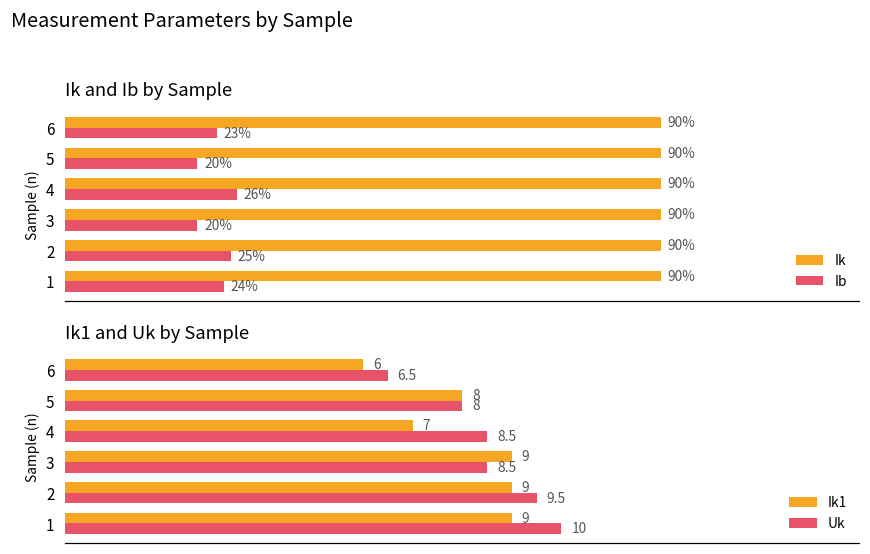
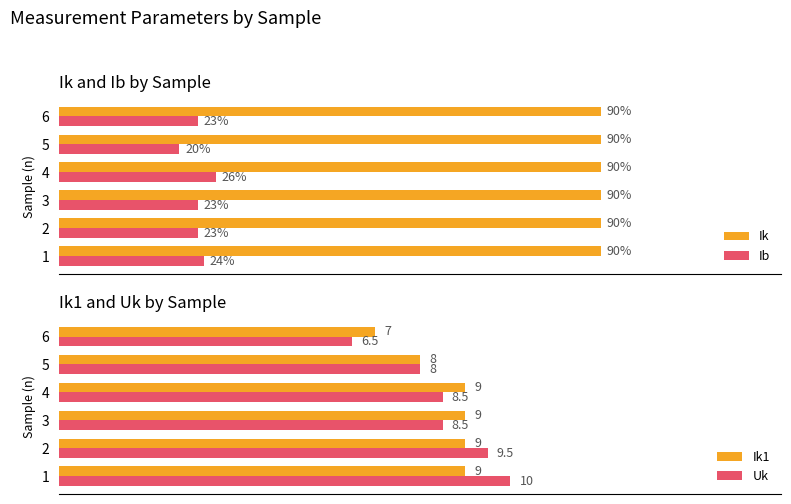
Ik and Ib by Sample, Ib, 3: 20% -> 23%
Ik and Ib by Sample, Ib, 2: 25% -> 23%
Ik1 and Uk by Sample, Ik1, 6: 6 -> 7
Ik1 and Uk by Sample, Ik1, 4: 7 -> 9
